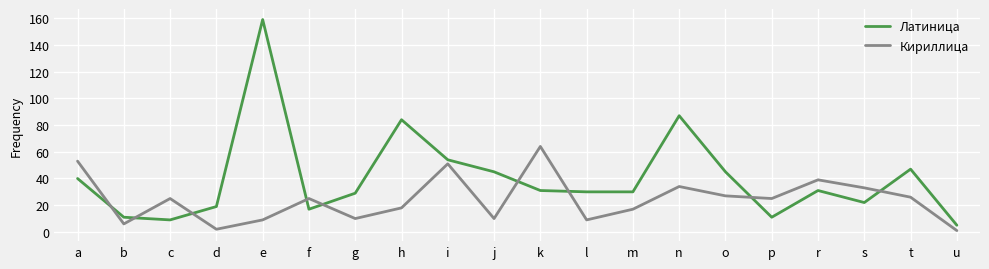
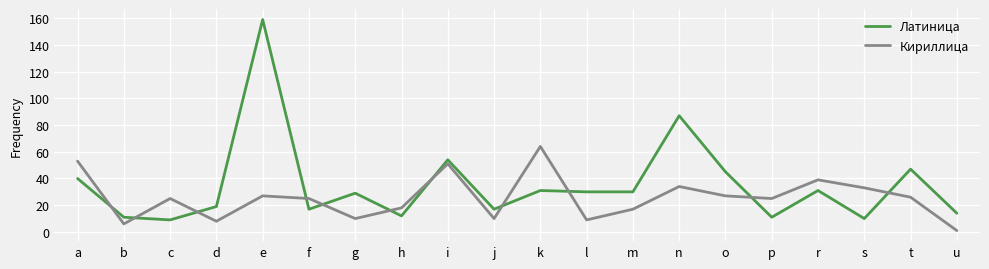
Кириллица, d: 2 -> 8
Кириллица, e: 9 -> 27
Латиница, h: 84 -> 12
Латиница, j: 45 -> 17
Латиница, s: 22 -> 10
Латиница, u: 5 -> 14
